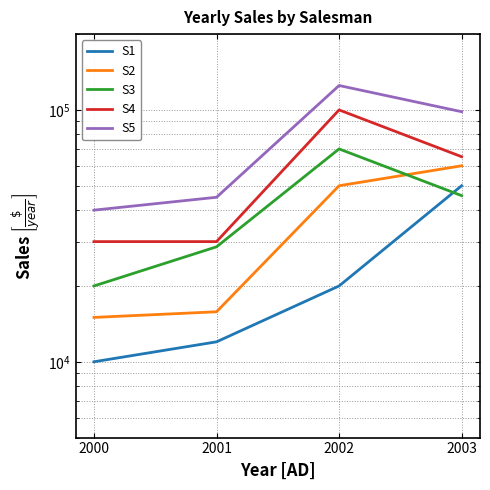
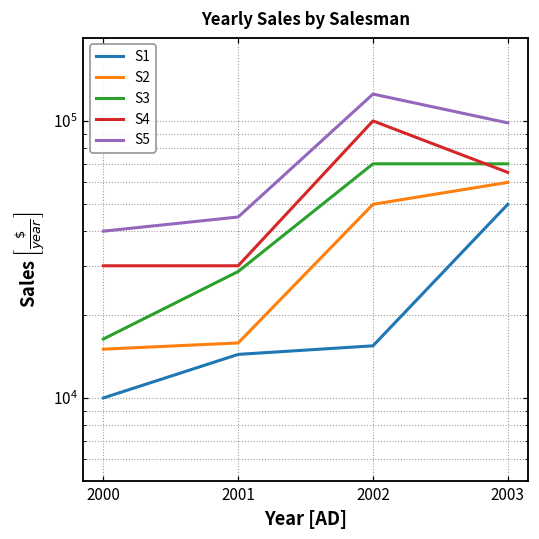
S3, 2000: 20000 -> 16000
S1, 2001: 12000 -> 14000
S1, 2002: 20000 -> 15000
S3, 2003: 46000 -> 70000
